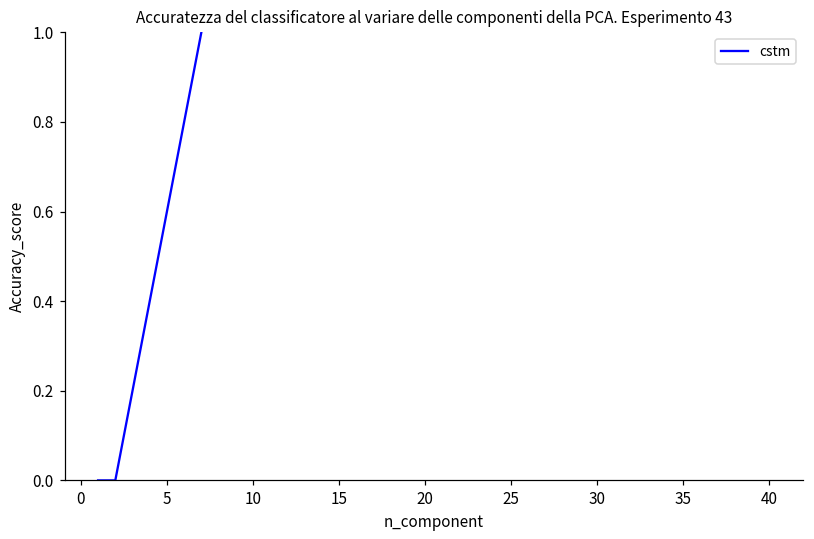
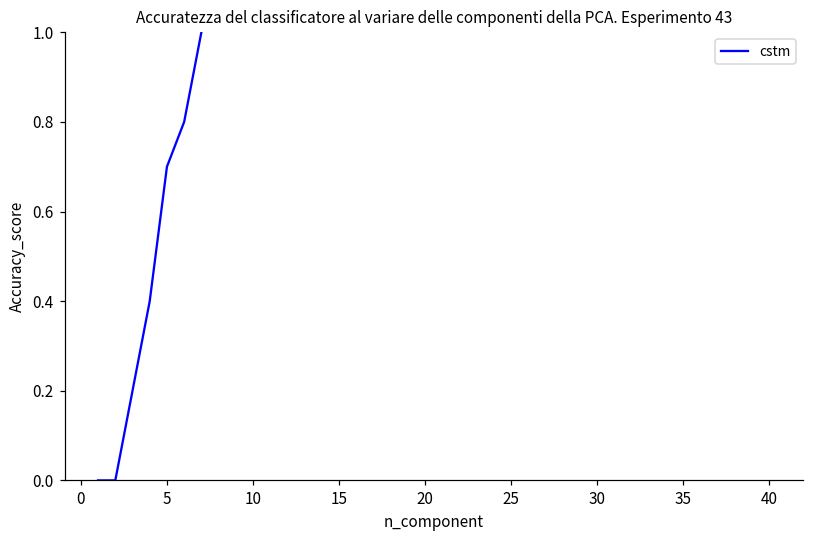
5: 0.6 -> 0.7
